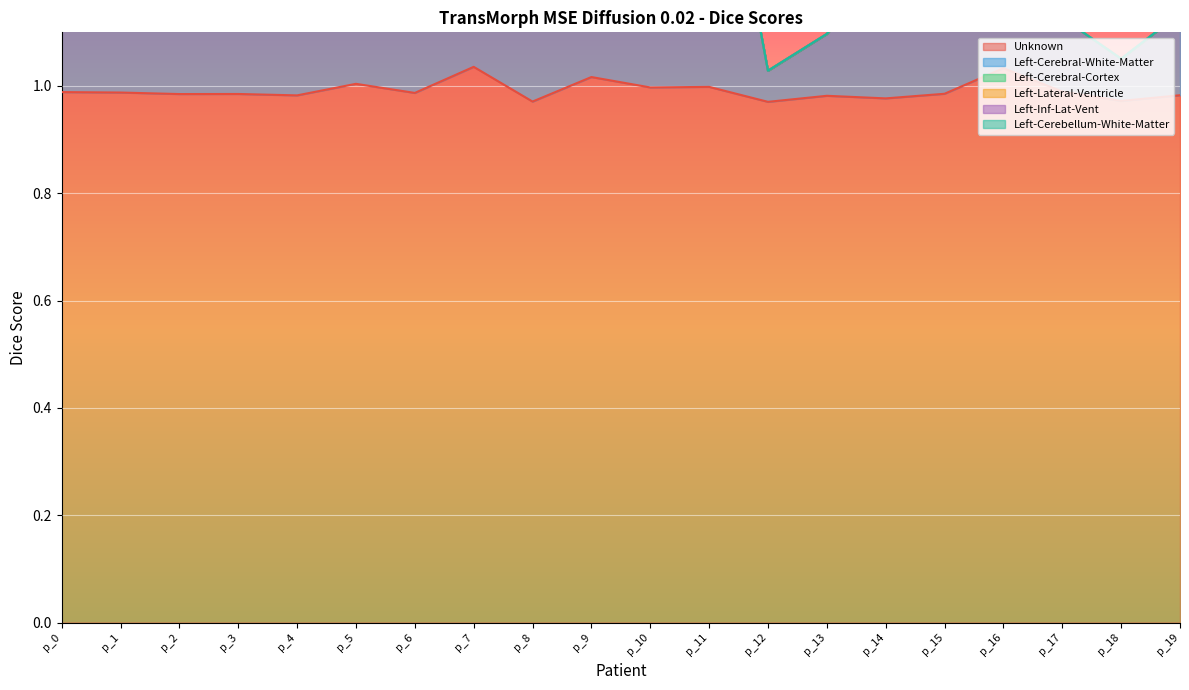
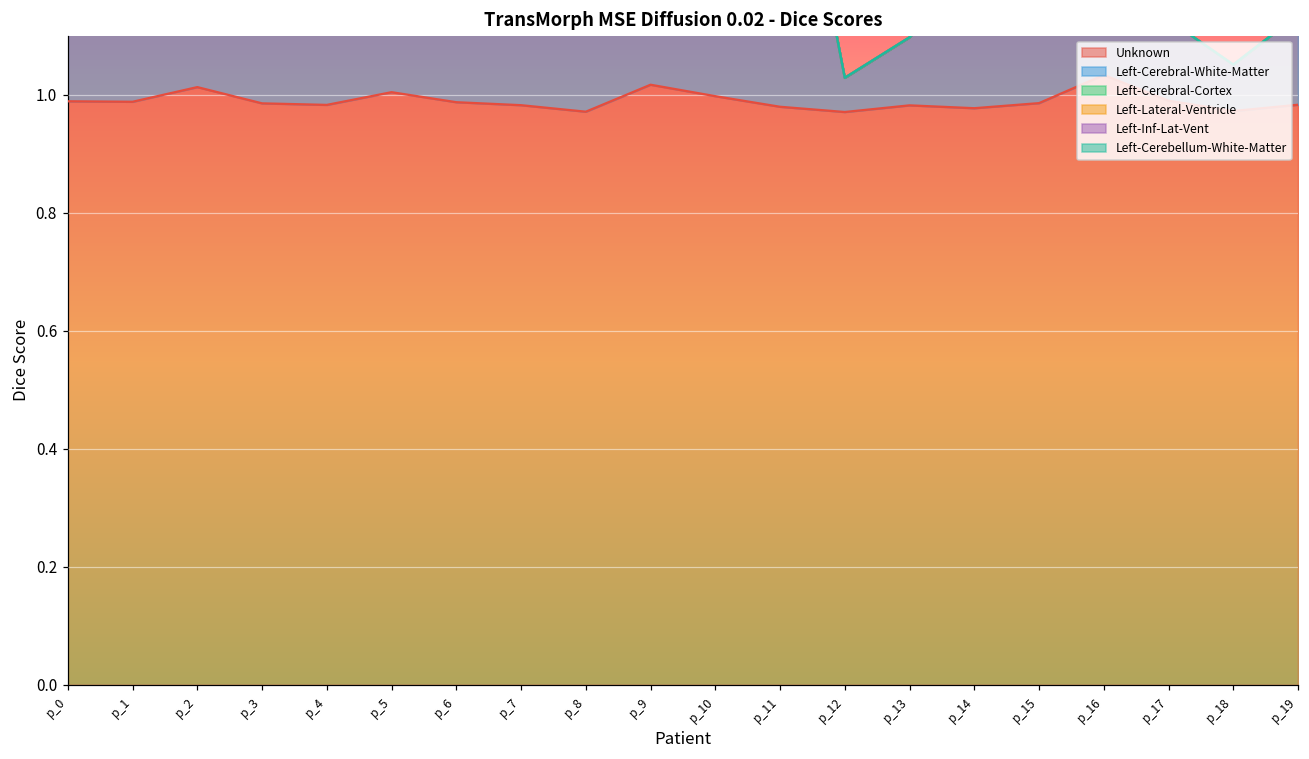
Unknown, p_2: 0.98 -> 1.01
Unknown, p_7: 1.04 -> 0.98
Unknown, p_11: 1.00 -> 0.98
